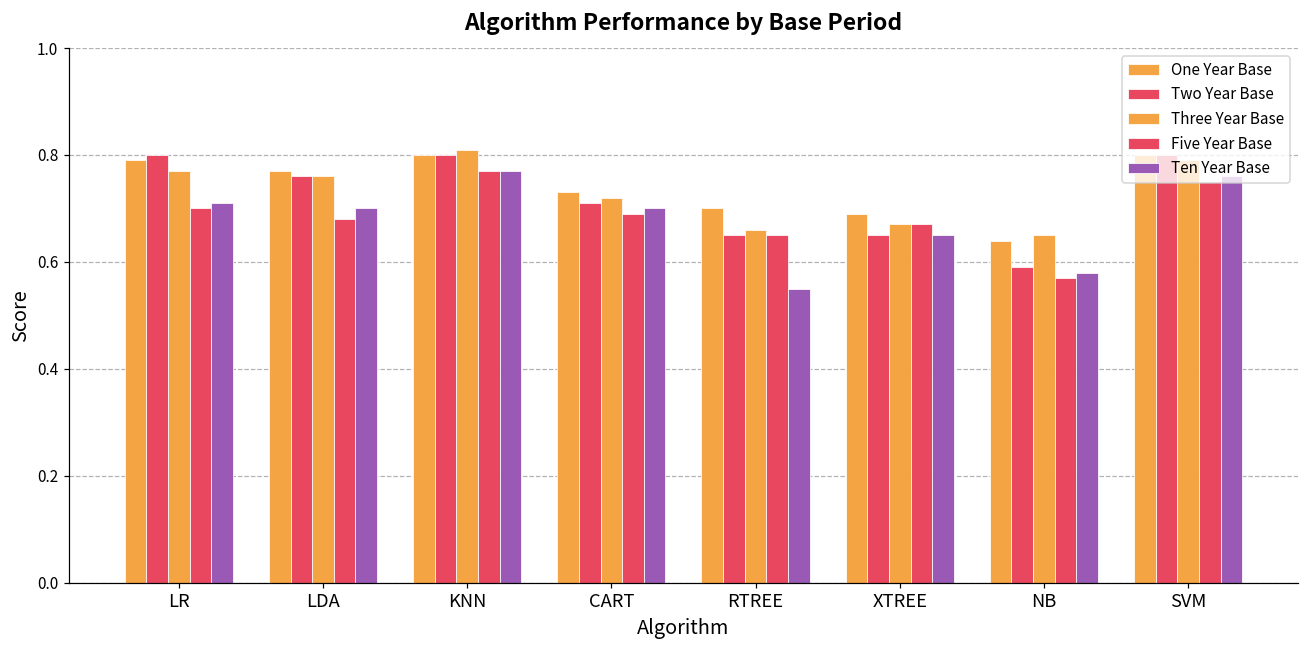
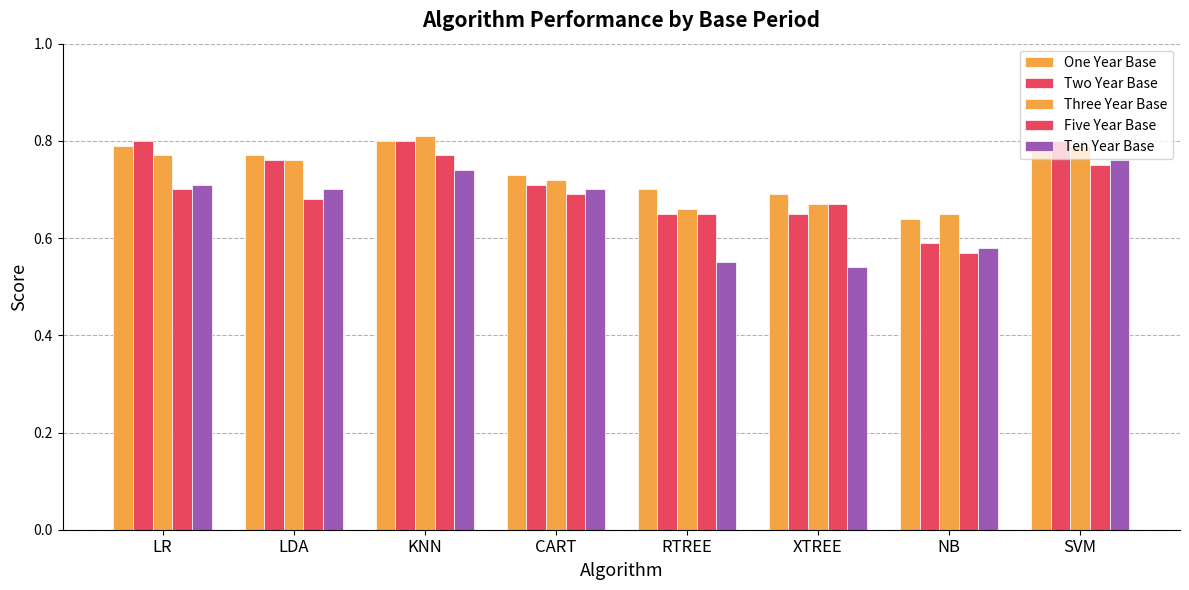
Ten Year Base, KNN: 0.77 -> 0.74
Ten Year Base, XTREE: 0.65 -> 0.54
